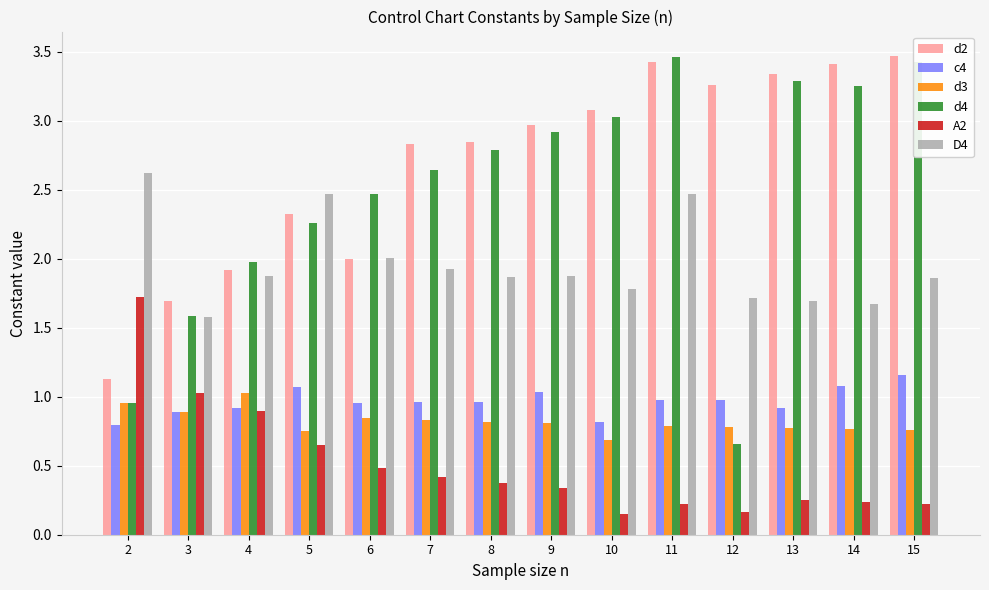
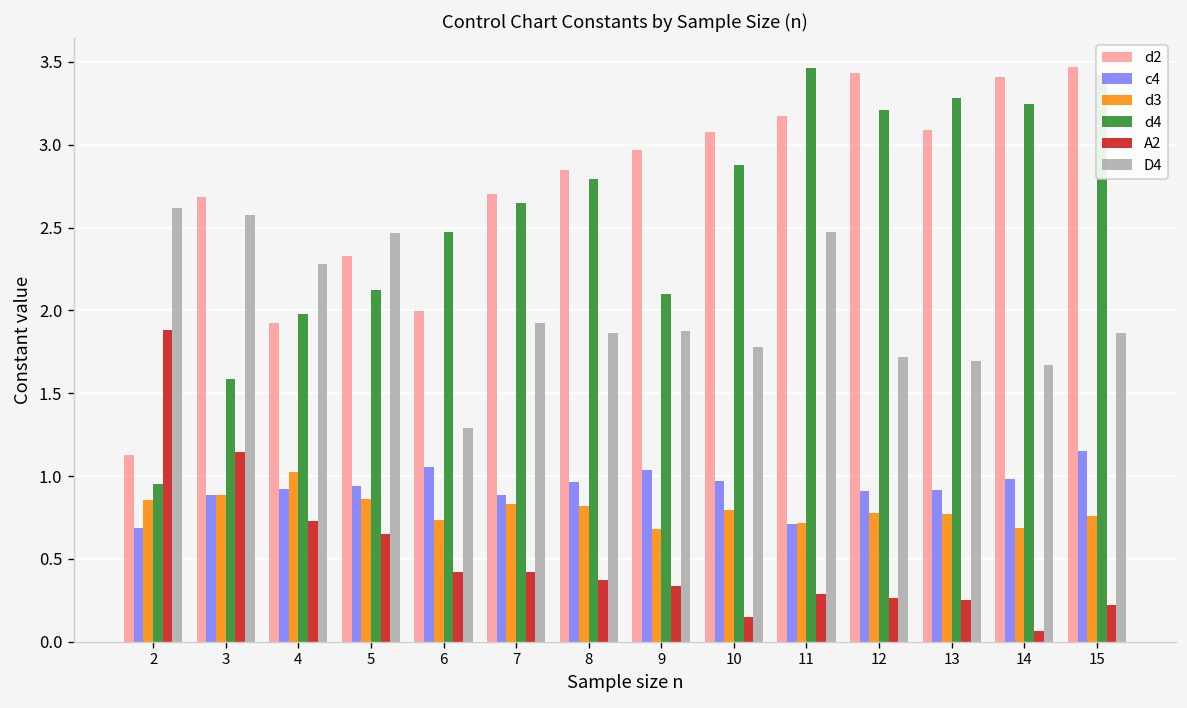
c4, 2: 0.80 -> 0.69
d3, 2: 0.96 -> 0.85
A2, 2: 1.72 -> 1.88
d2, 3: 1.69 -> 2.68
A2, 3: 1.02 -> 1.14
D4, 3: 1.58 -> 2.57
A2, 4: 0.90 -> 0.73
D4, 4: 1.88 -> 2.28
c4, 5: 1.07 -> 0.94
d3, 5: 0.75 -> 0.86
d4, 5: 2.26 -> 2.13
c4, 6: 0.95 -> 1.06
d3, 6: 0.85 -> 0.74
A2, 6: 0.48 -> 0.42
D4, 6: 2.00 -> 1.29
d2, 7: 2.83 -> 2.70
c4, 7: 0.96 -> 0.89
d3, 9: 0.81 -> 0.68
d4, 9: 2.92 -> 2.10
c4, 10: 0.82 -> 0.97
d3, 10: 0.69 -> 0.80
d4, 10: 3.02 -> 2.88
d2, 11: 3.42 -> 3.17
c4, 11: 0.98 -> 0.71
d3, 11: 0.79 -> 0.72
A2, 11: 0.22 -> 0.29
d2, 12: 3.26 -> 3.43
c4, 12: 0.98 -> 0.91
d4, 12: 0.66 -> 3.21
A2, 12: 0.16 -> 0.27
d2, 13: 3.34 -> 3.09
c4, 14: 1.08 -> 0.98
d3, 14: 0.76 -> 0.69
A2, 14: 0.24 -> 0.06
